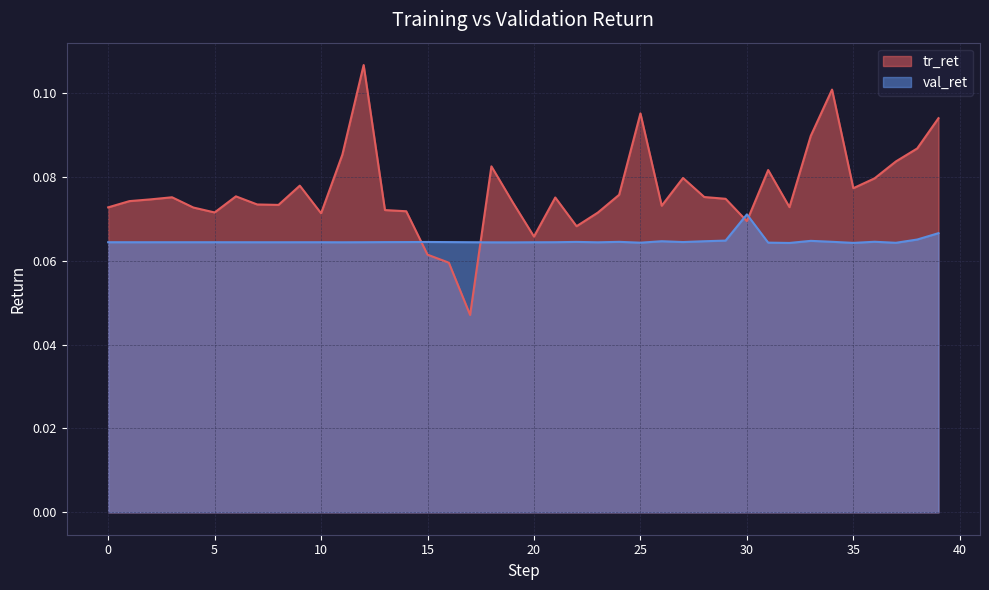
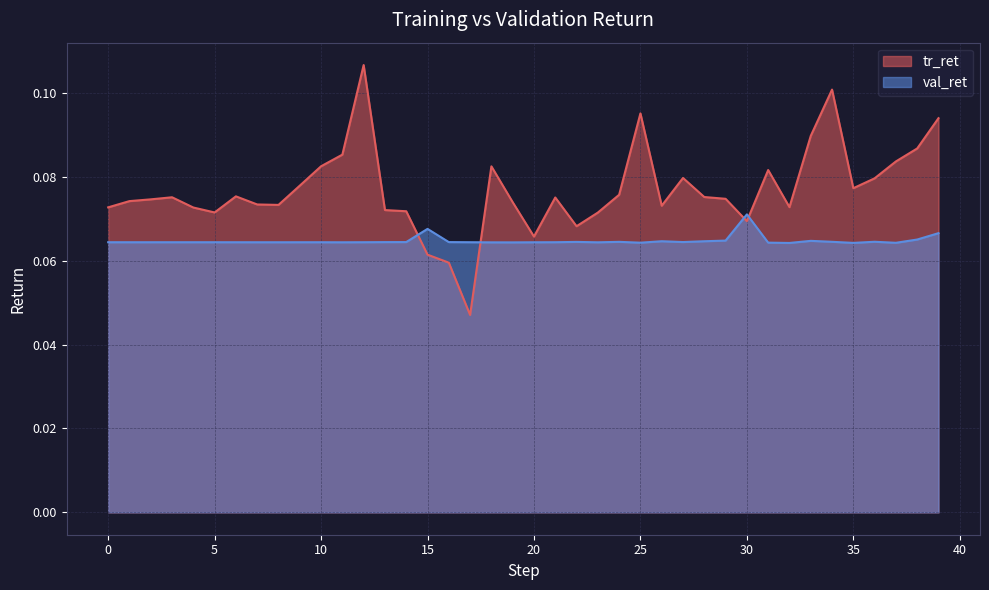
tr_ret, 10: 0.071 -> 0.082
val_ret, 15: 0.064 -> 0.068
